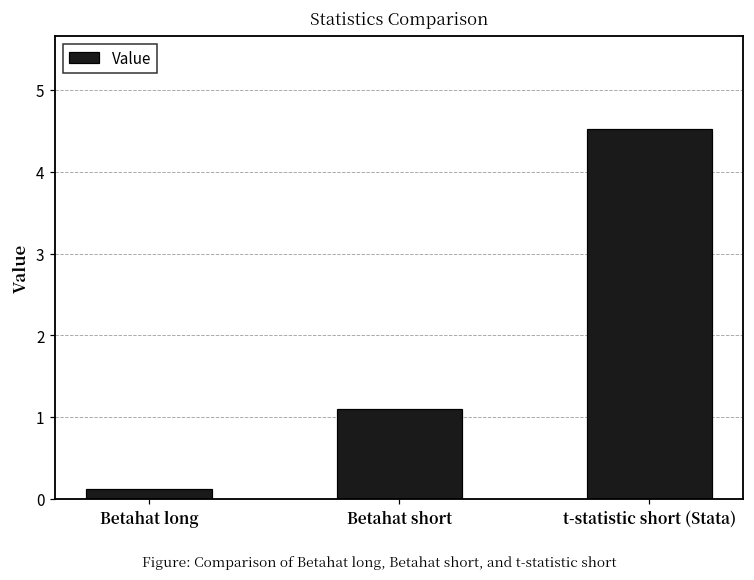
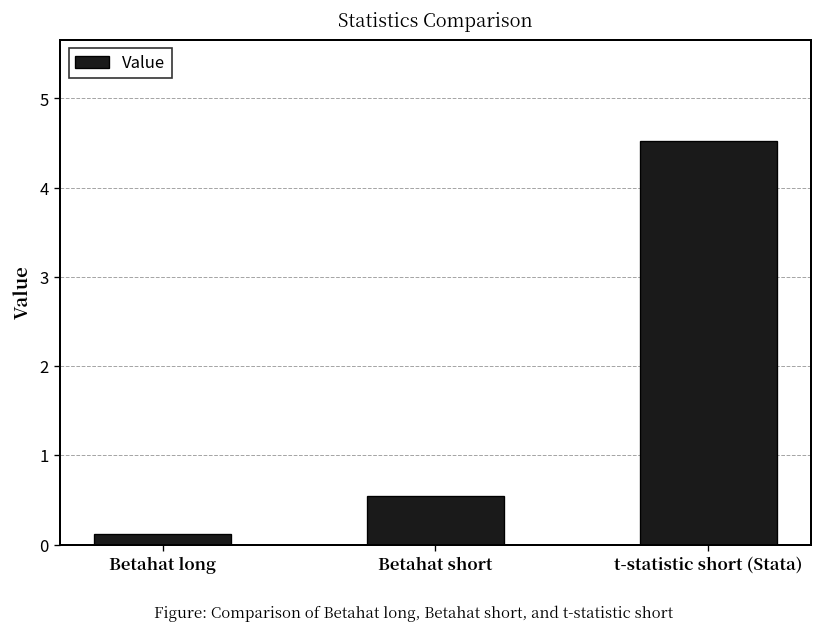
Betahat short: 1.1 -> 0.5
